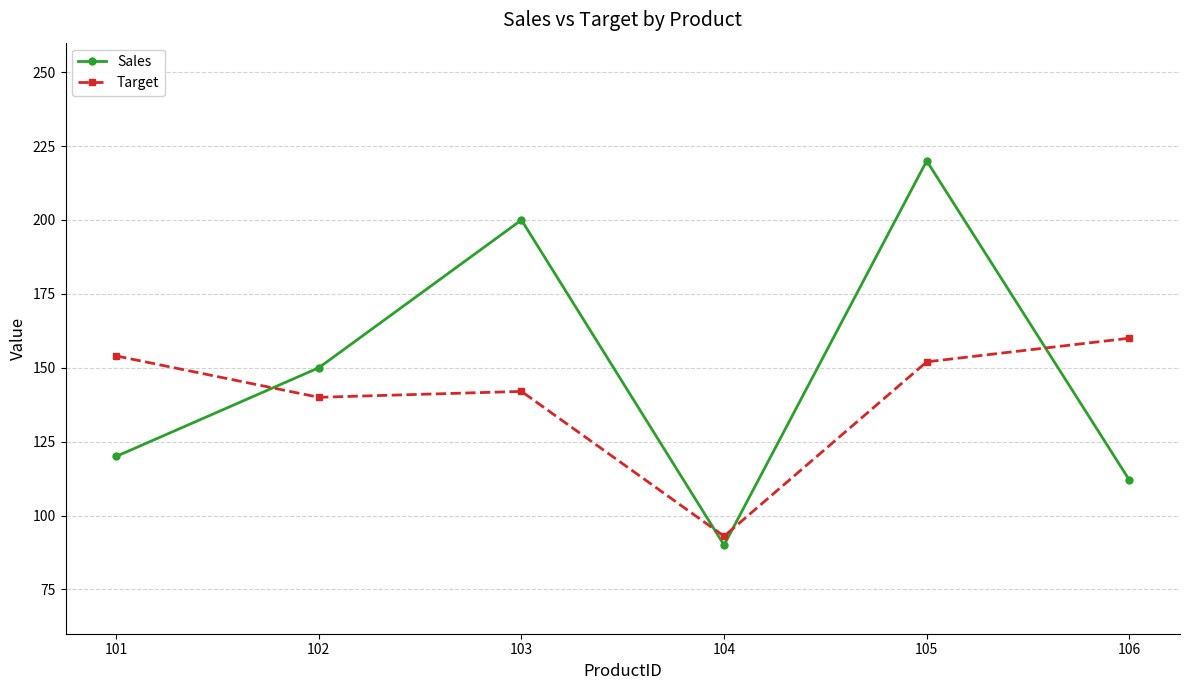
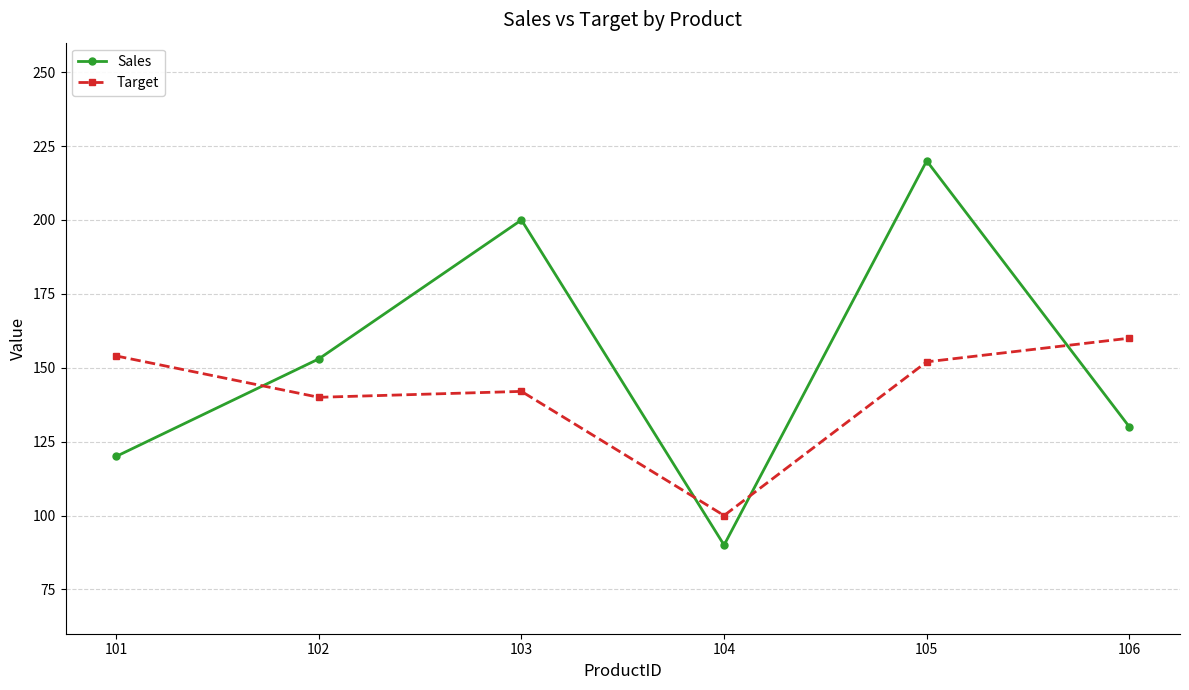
Sales, 102: 150 -> 153
Target, 104: 93 -> 100
Sales, 106: 112 -> 130
